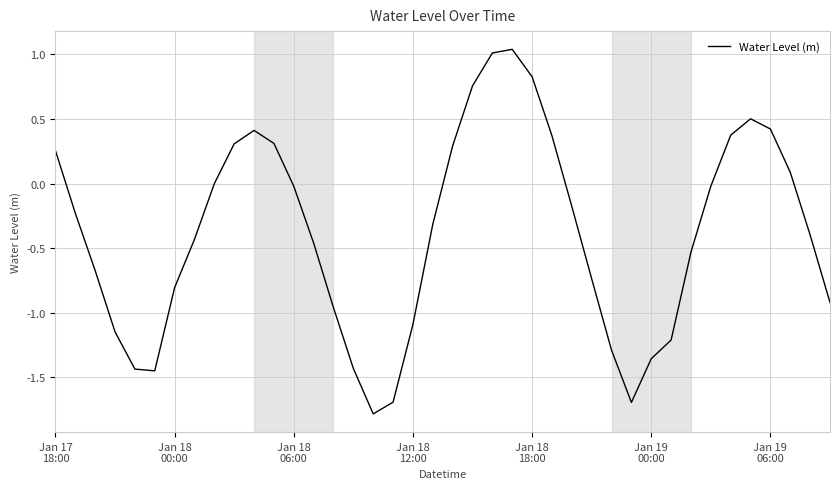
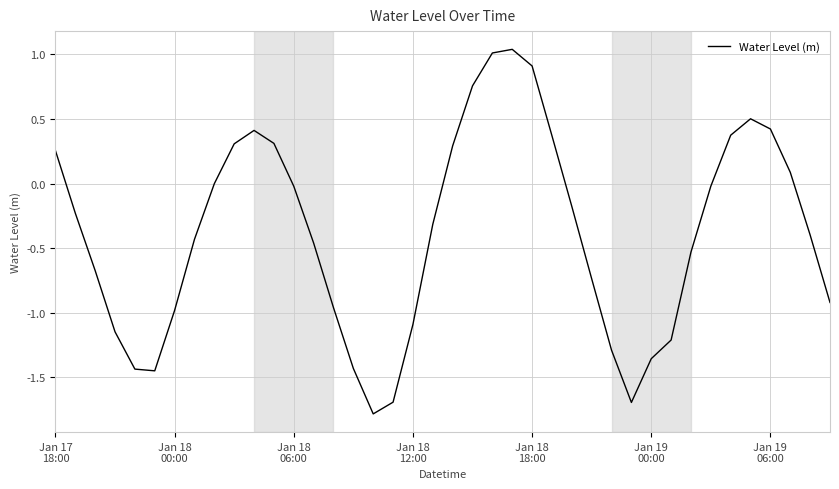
Jan 18 00:00: -0.81 -> -0.98
Jan 18 18:00: 0.83 -> 0.91
